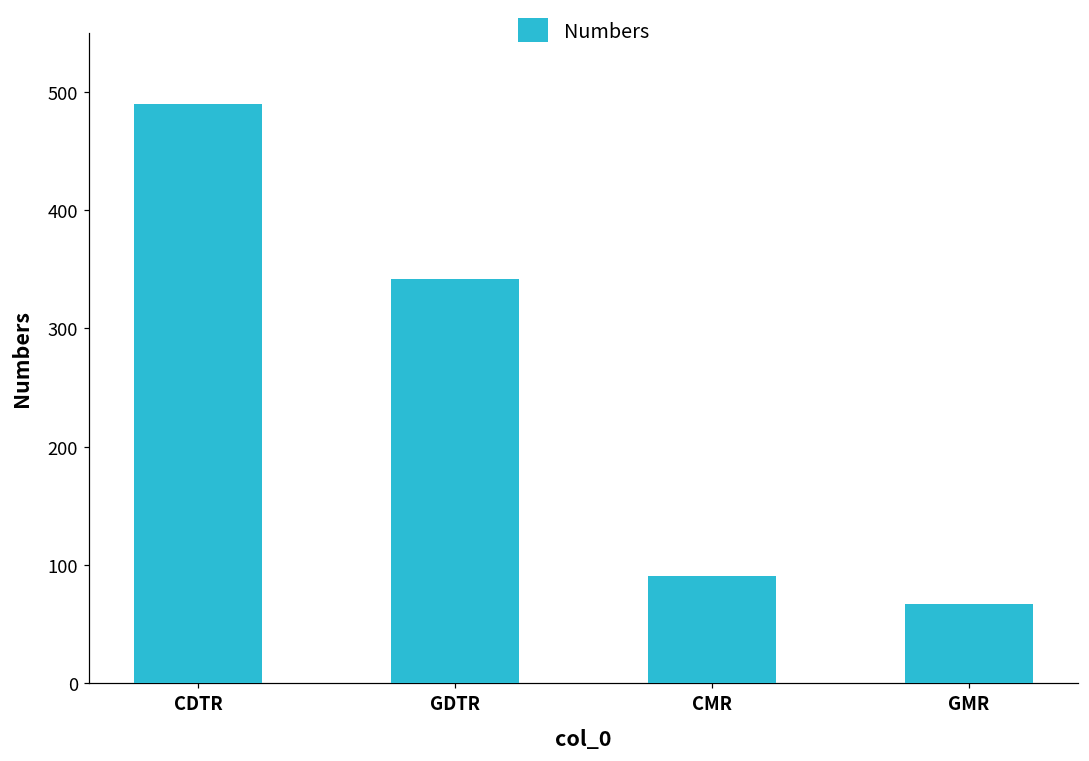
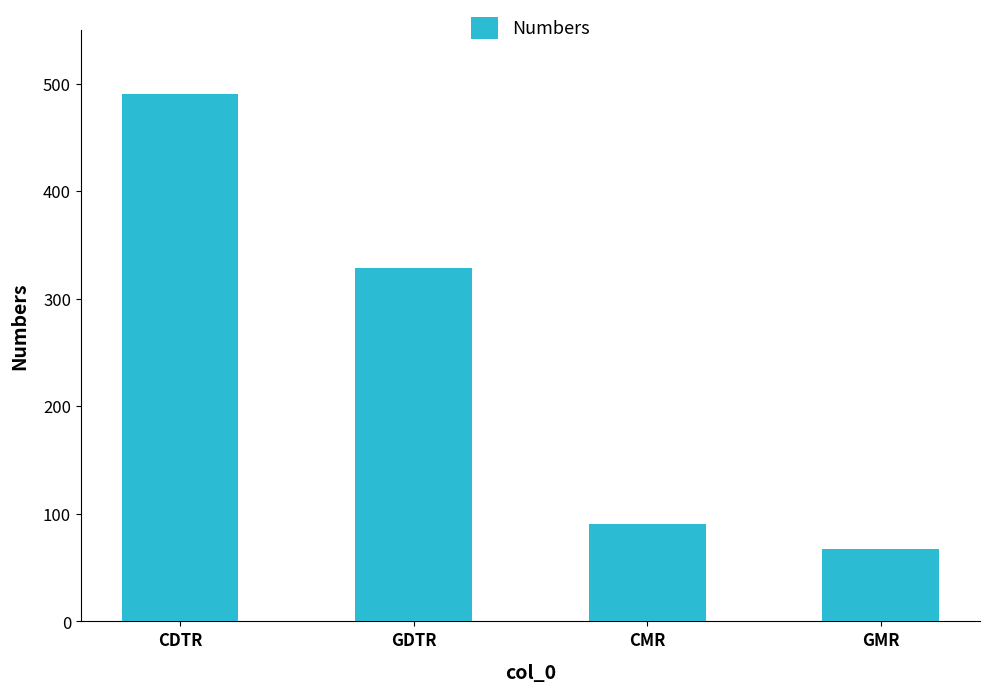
GDTR: 342 -> 329
